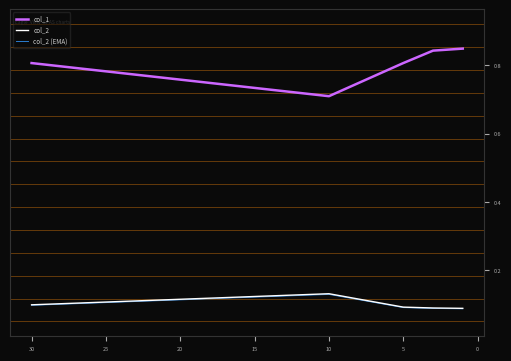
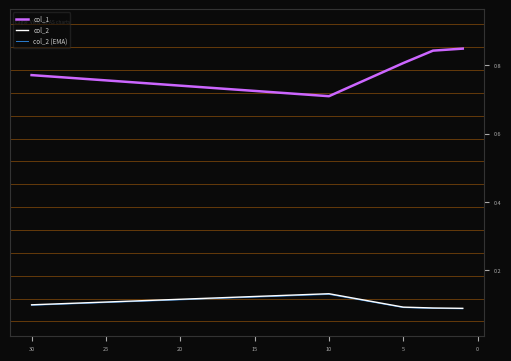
col_1, 30: 0.81 -> 0.77
